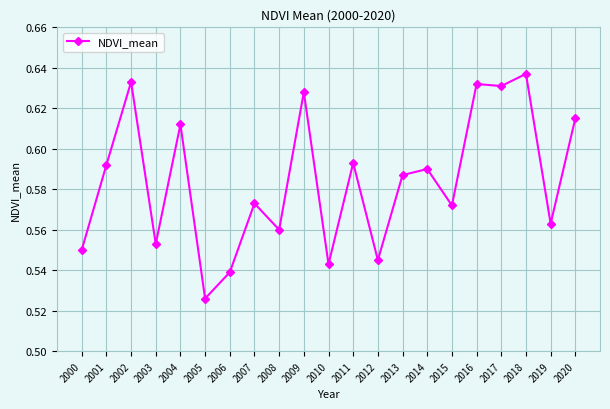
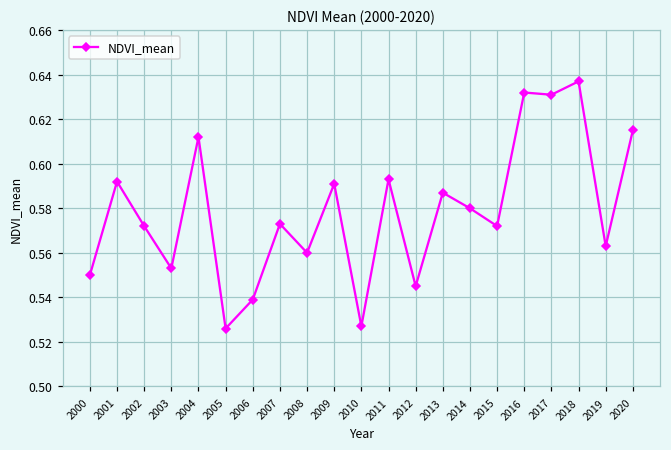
2002: 0.633 -> 0.572
2009: 0.628 -> 0.591
2010: 0.543 -> 0.527
2014: 0.59 -> 0.58
